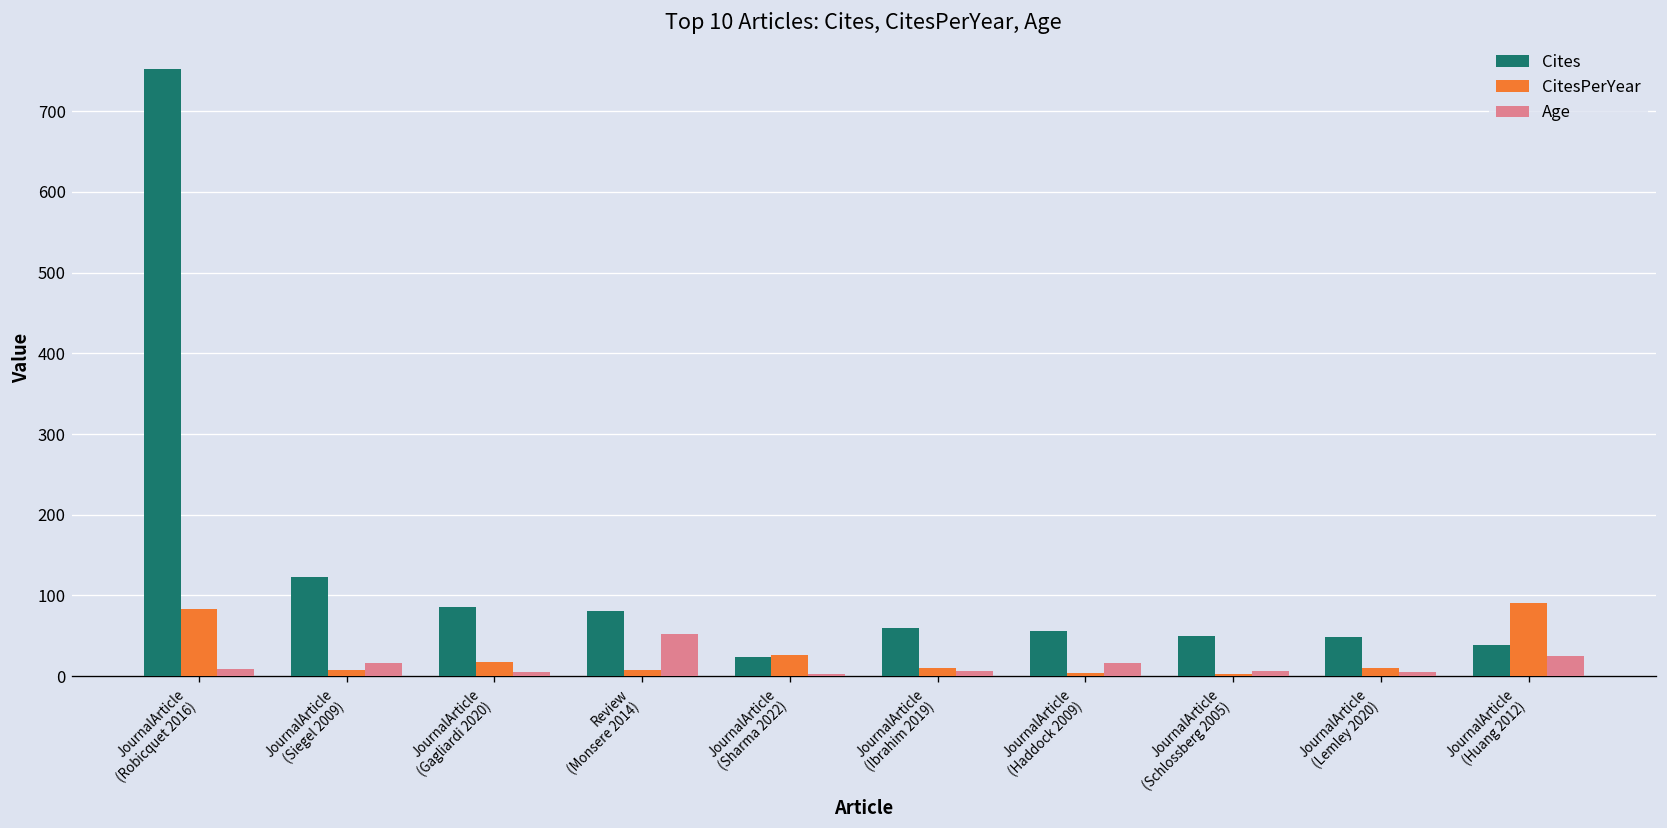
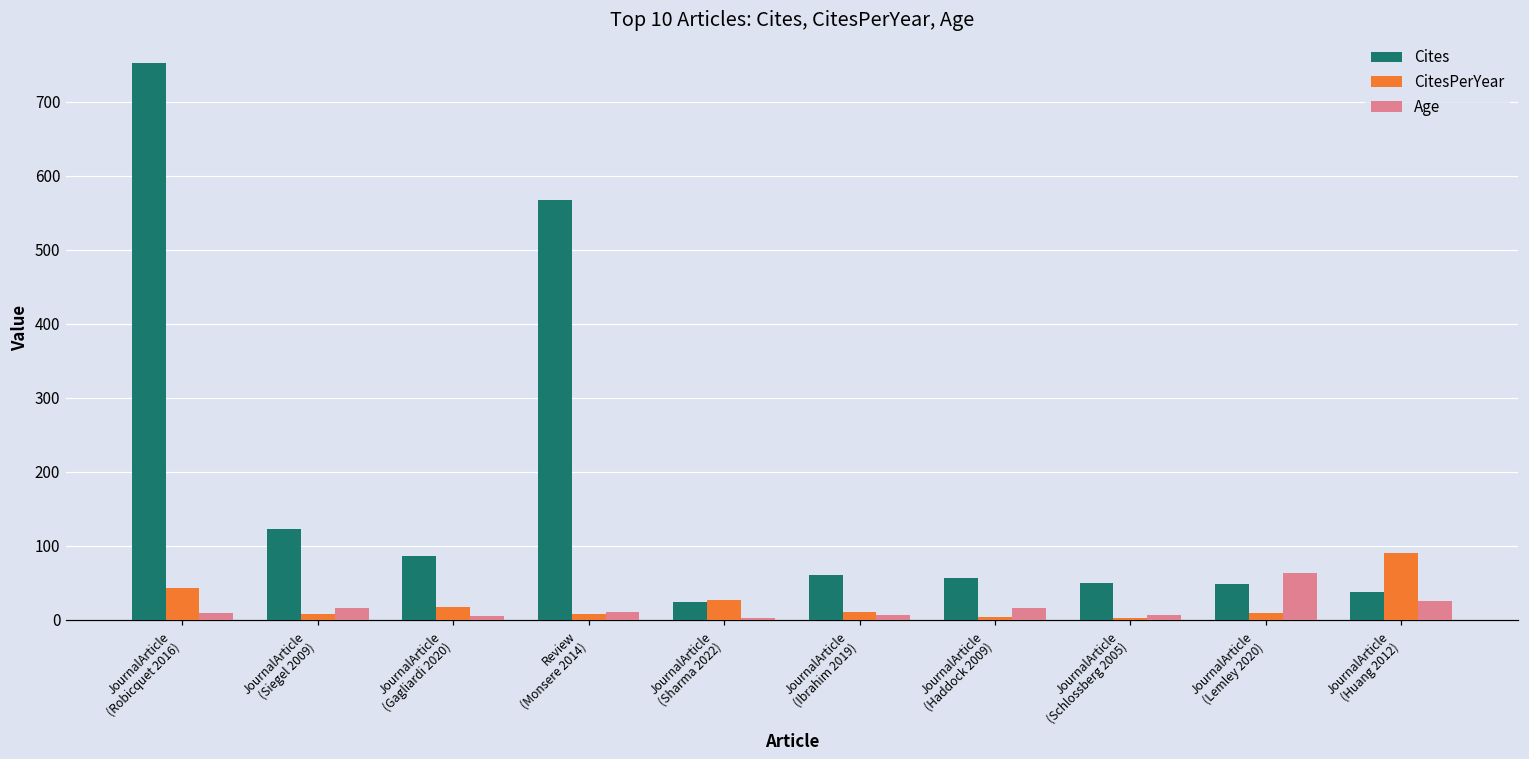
CitesPerYear, JournalArticle (Robicquet 2016): 80 -> 40
Cites, Review (Monsere 2014): 80 -> 570
Age, Review (Monsere 2014): 50 -> 10
Age, JournalArticle (Lemley 2020): 10 -> 60
